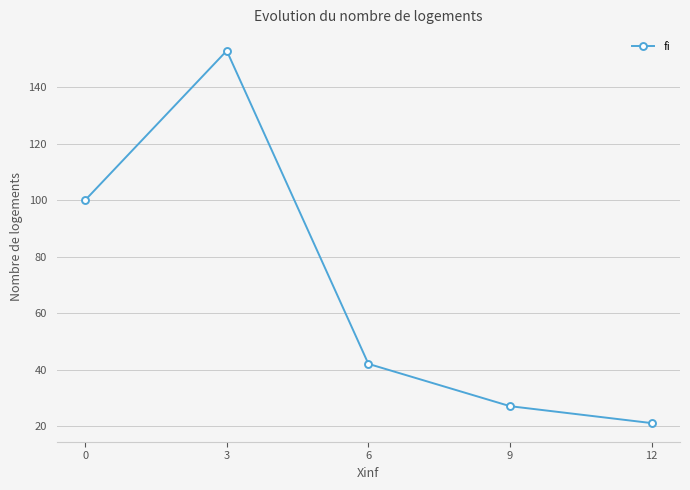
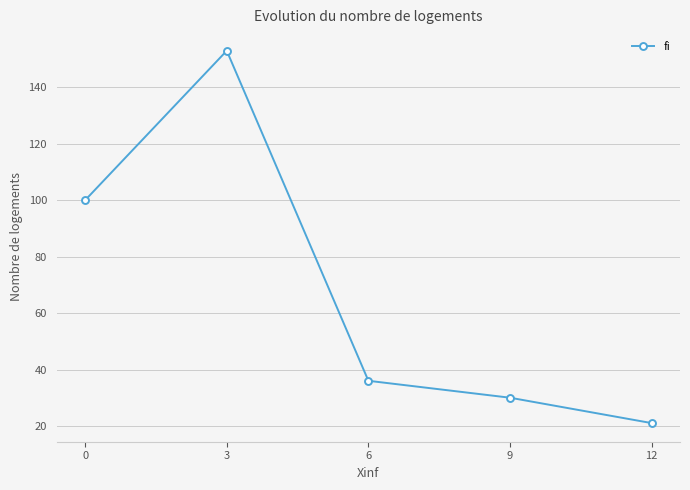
6: 42 -> 36
9: 27 -> 30
